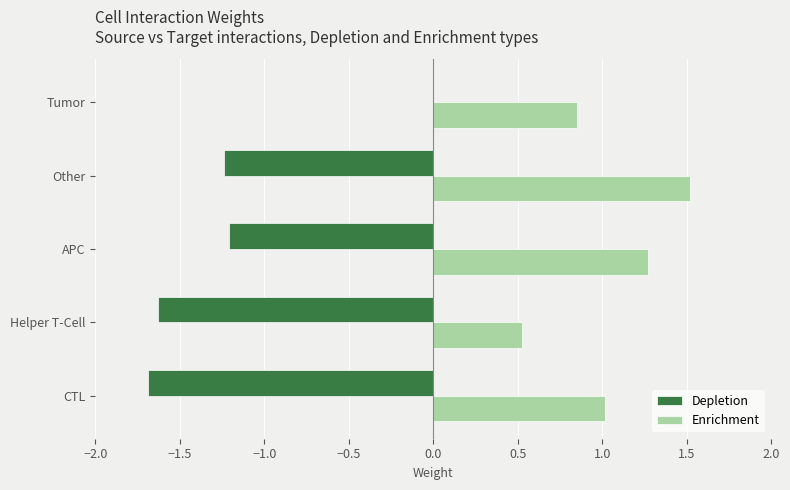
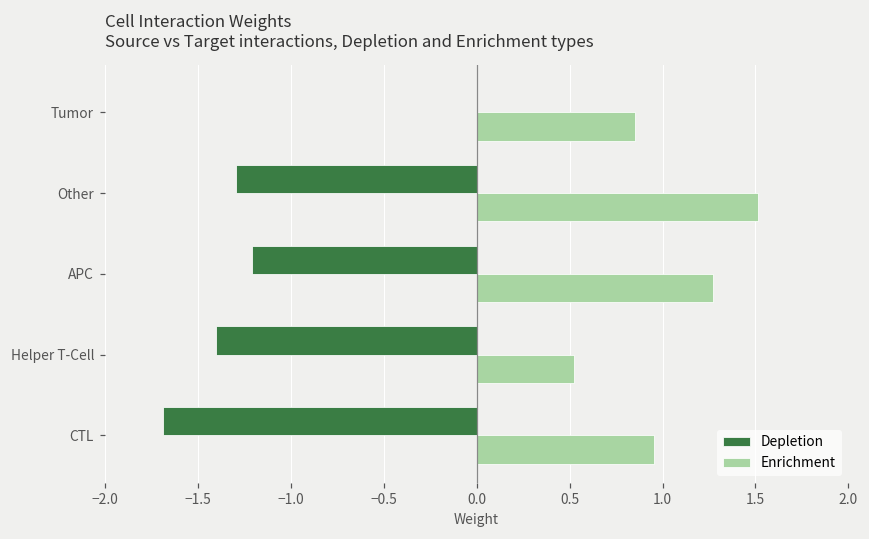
Depletion, Other: -1.24 -> -1.30
Depletion, Helper T-Cell: -1.63 -> -1.40
Enrichment, CTL: 1.02 -> 0.95
